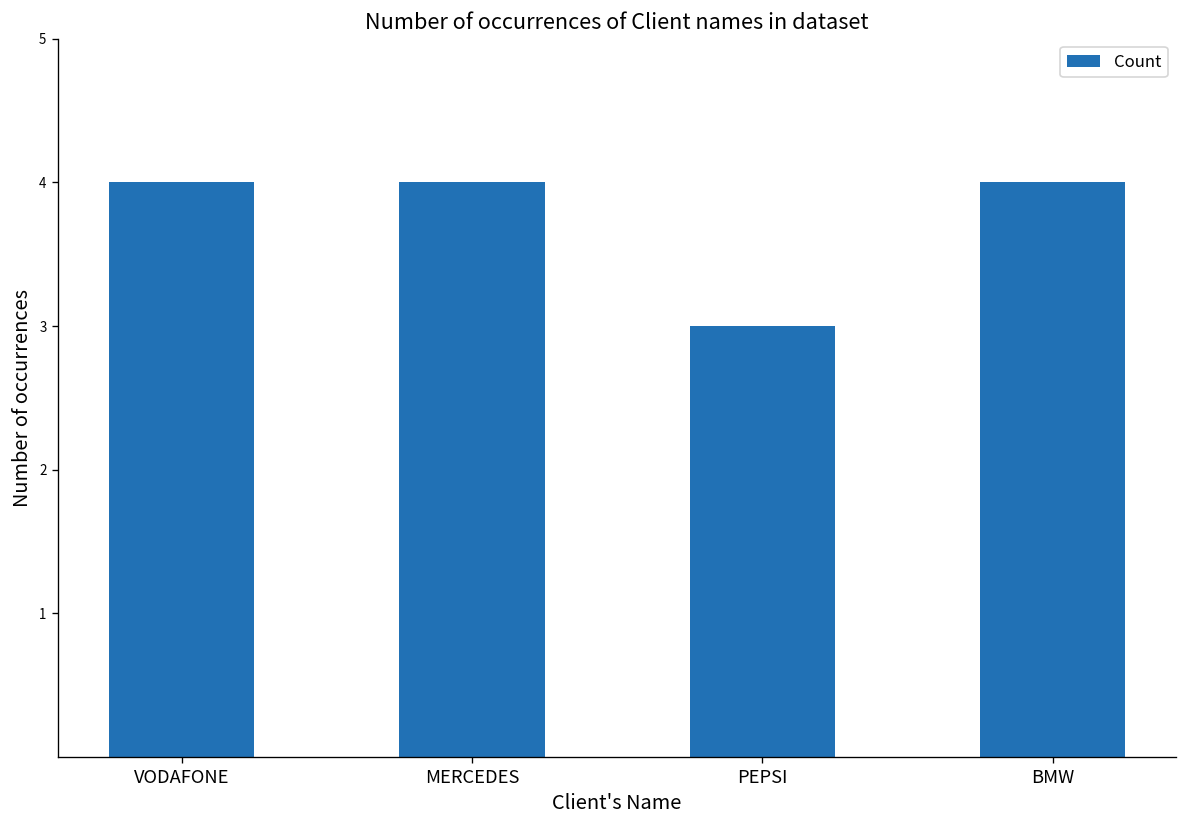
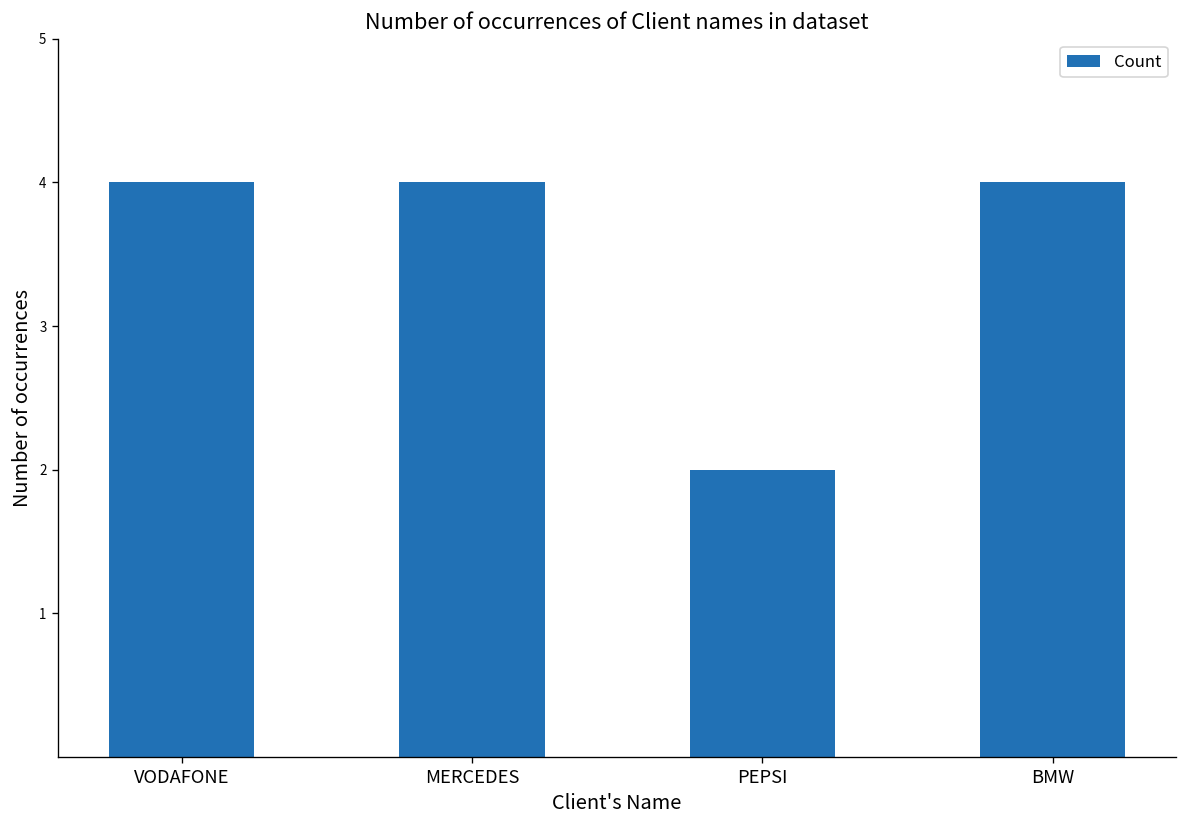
PEPSI: 3 -> 2
